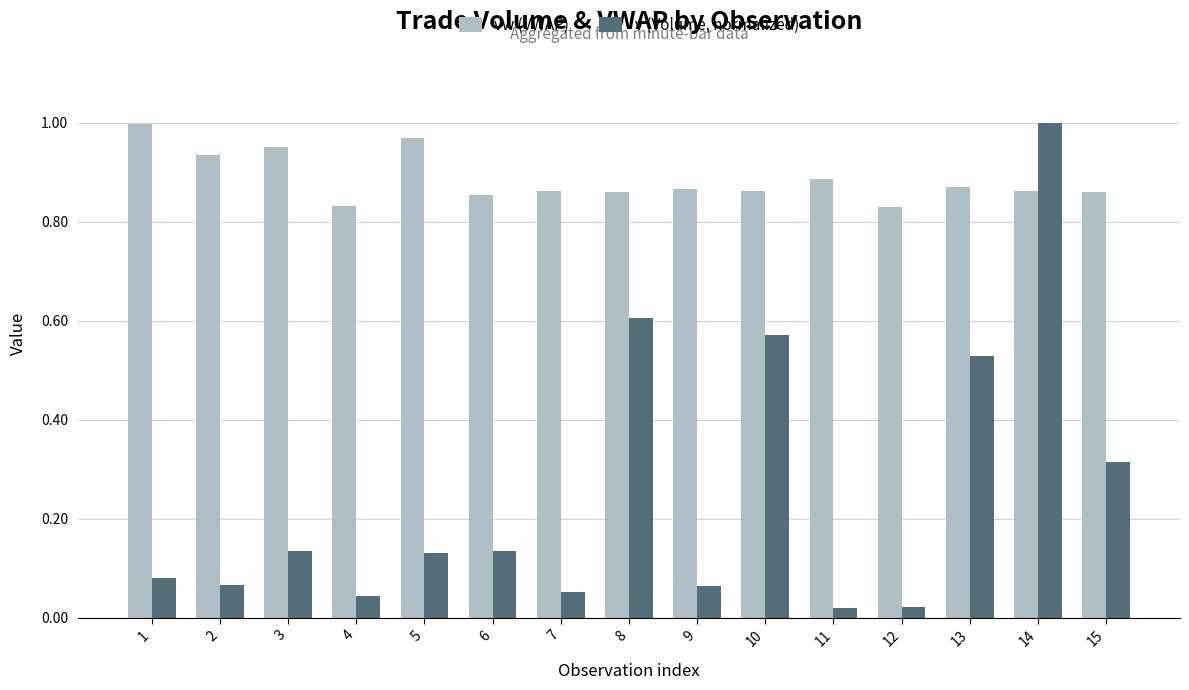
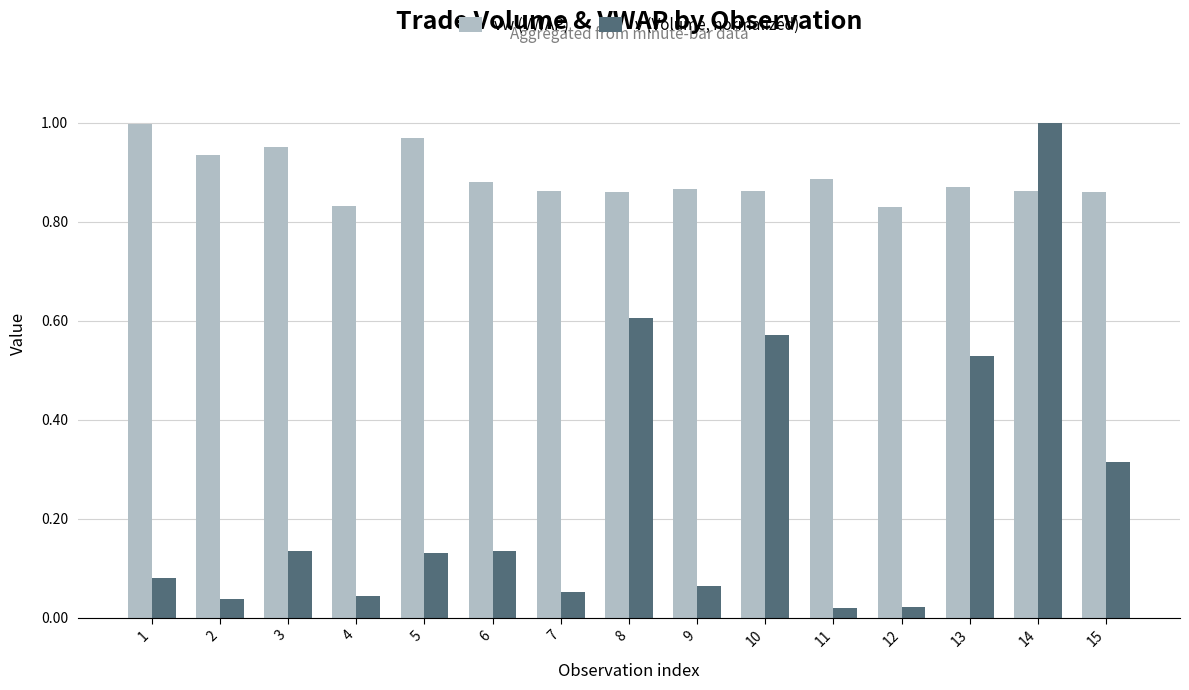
v (Volume, normalized), 2: 0.07 -> 0.04
vw (VWAP), 6: 0.85 -> 0.88
